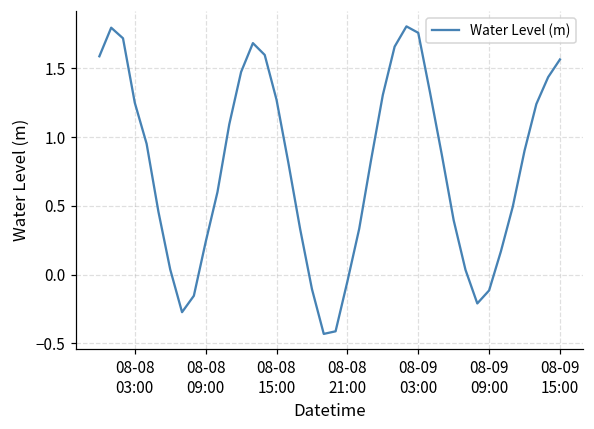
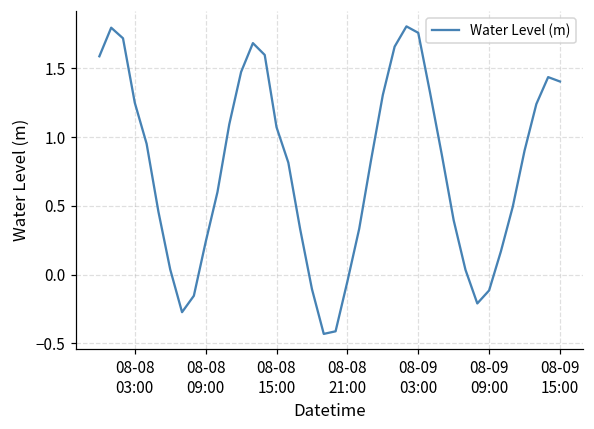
08-08 15:00: 1.27 -> 1.07
08-09 15:00: 1.57 -> 1.41
